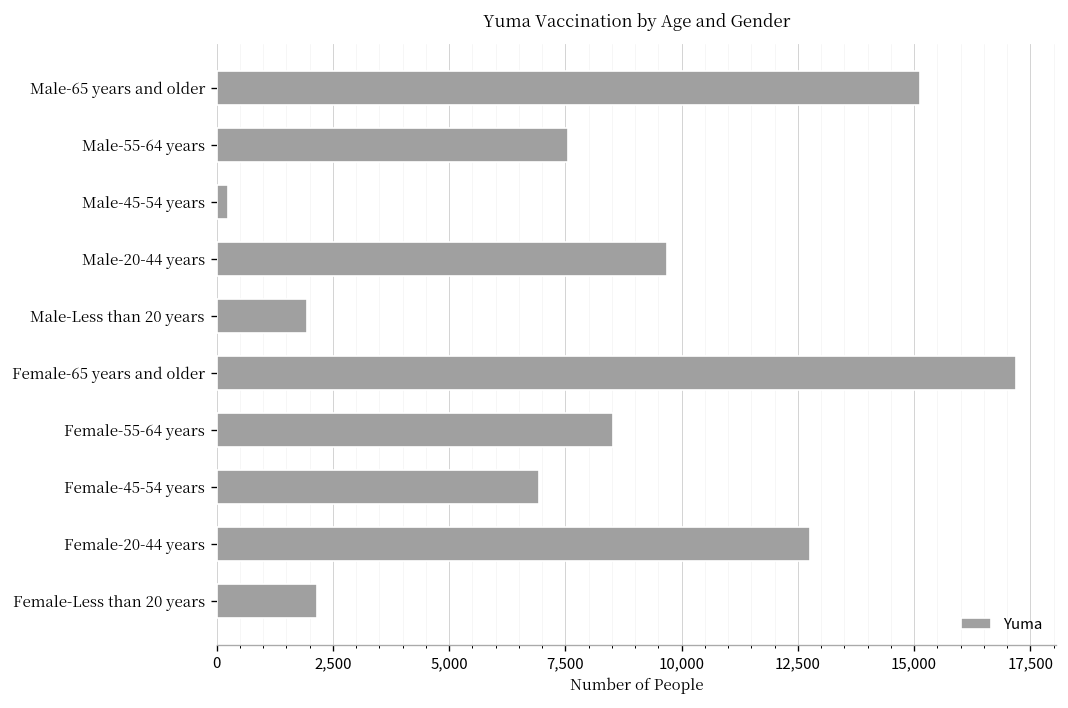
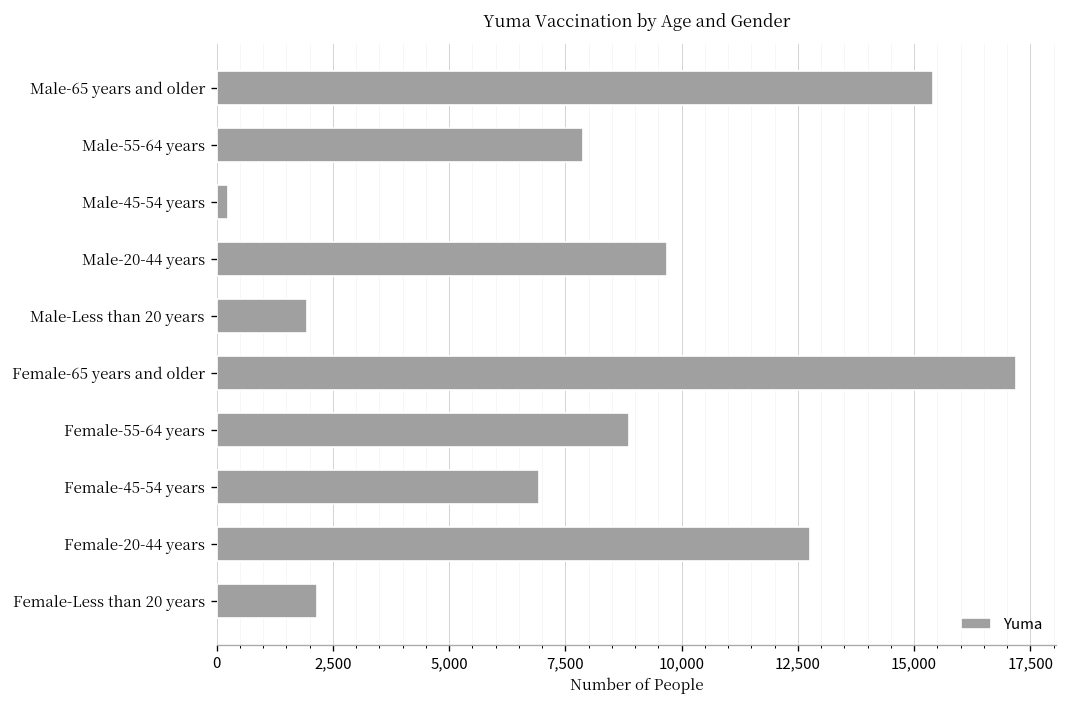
Male-65 years and older: 15,100 -> 15,400
Male-55-64 years: 7,600 -> 7,900
Female-55-64 years: 8,500 -> 8,900
